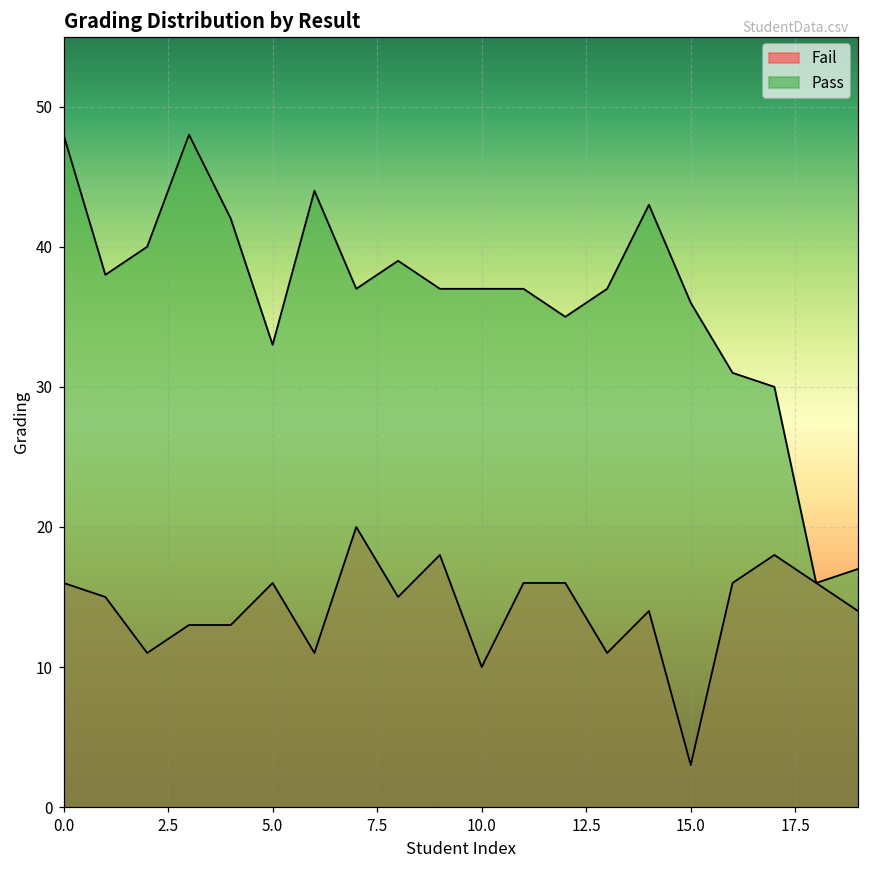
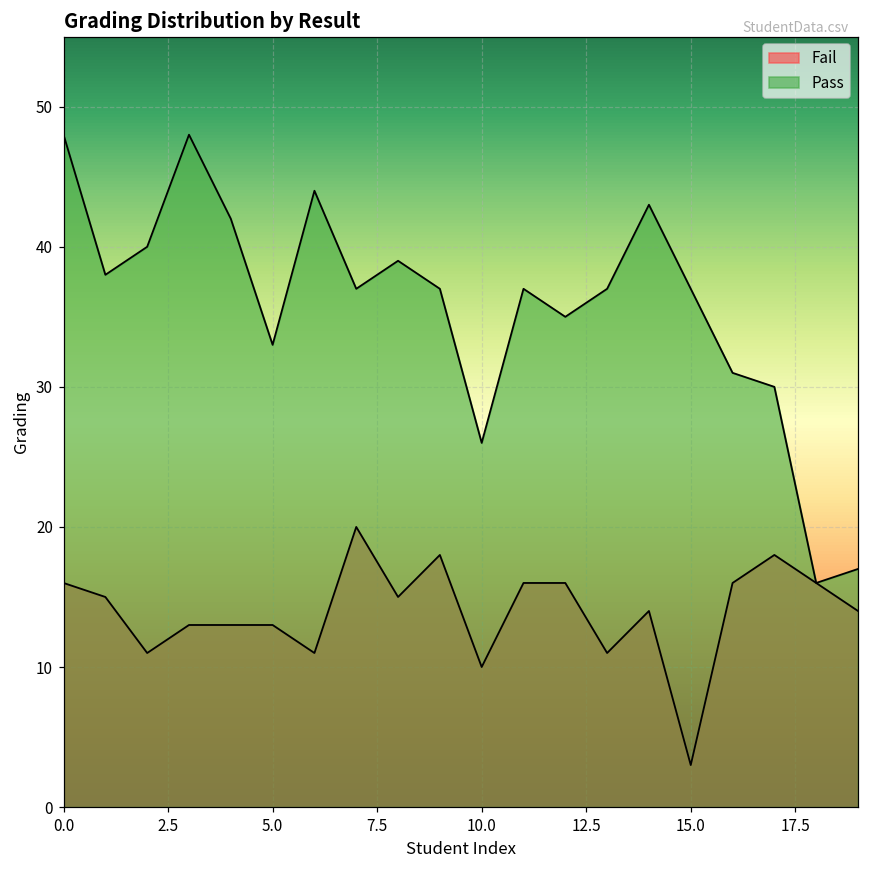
Fail, 5.0: 16 -> 13
Pass, 10.0: 37 -> 26
Pass, 15.0: 36 -> 37
